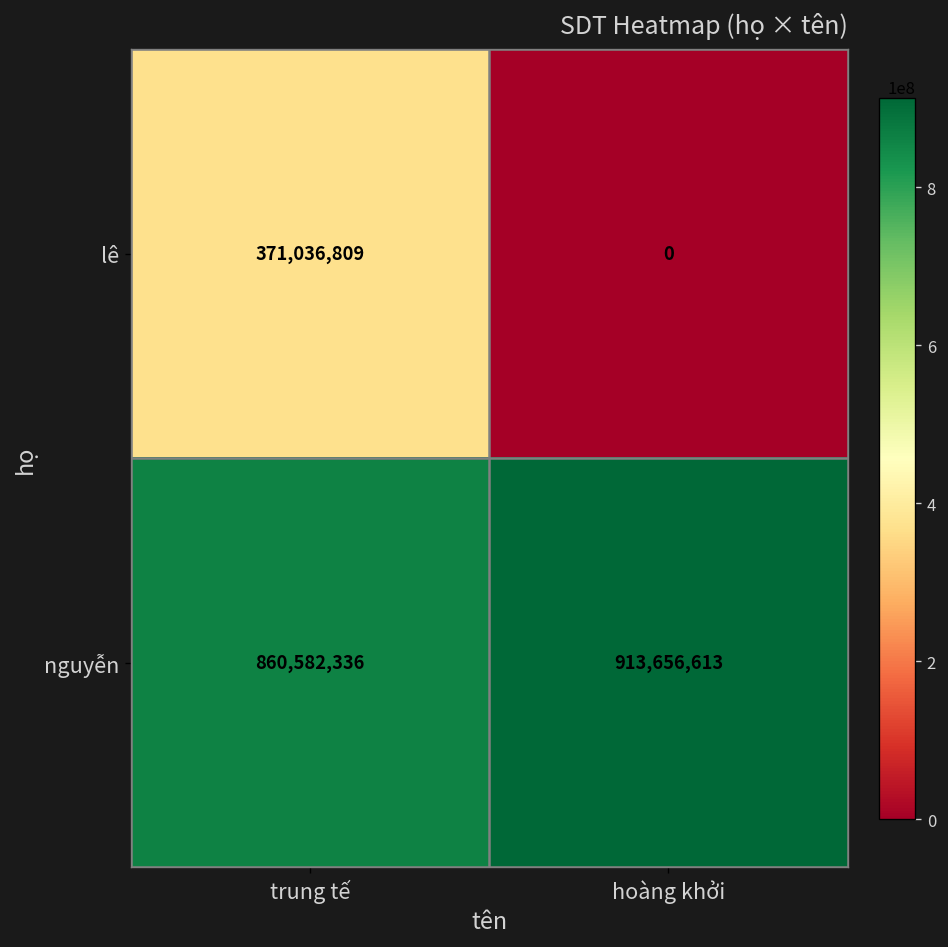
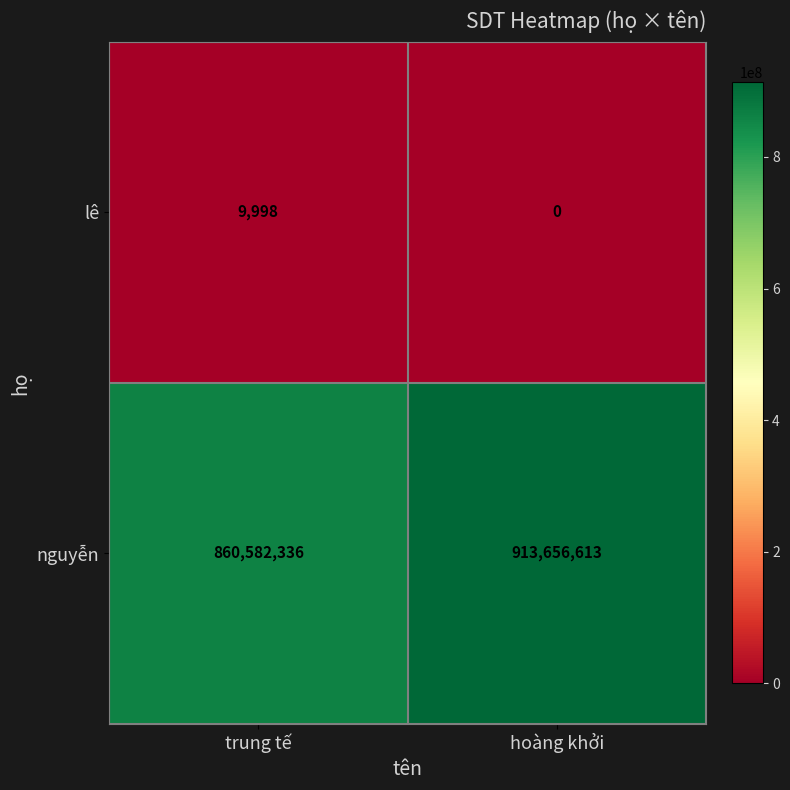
lê, trung tế: 371,036,809 -> 9,998
